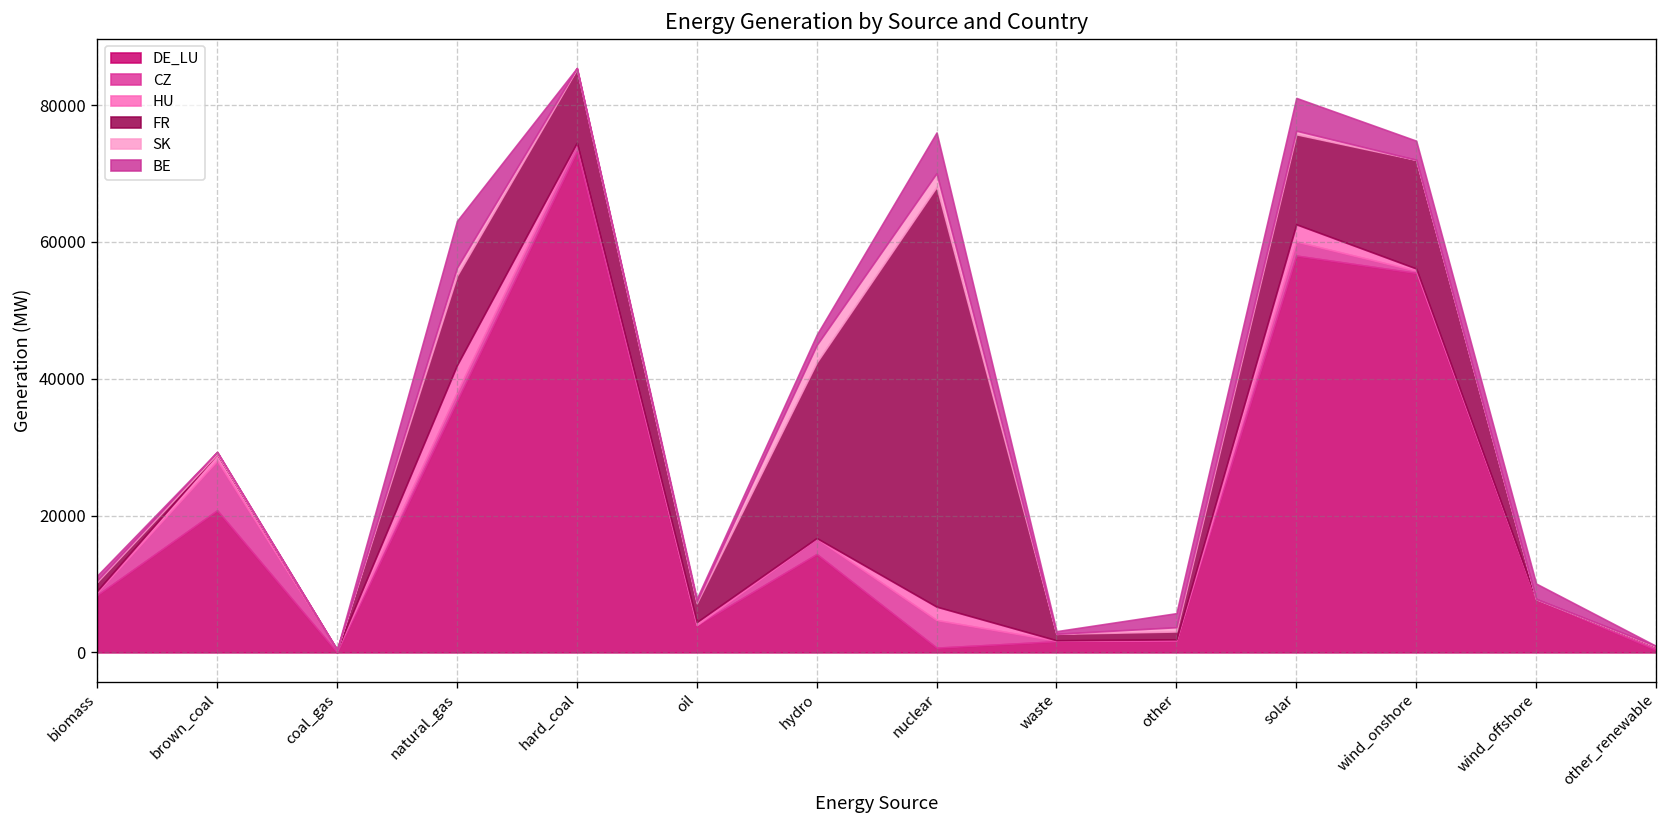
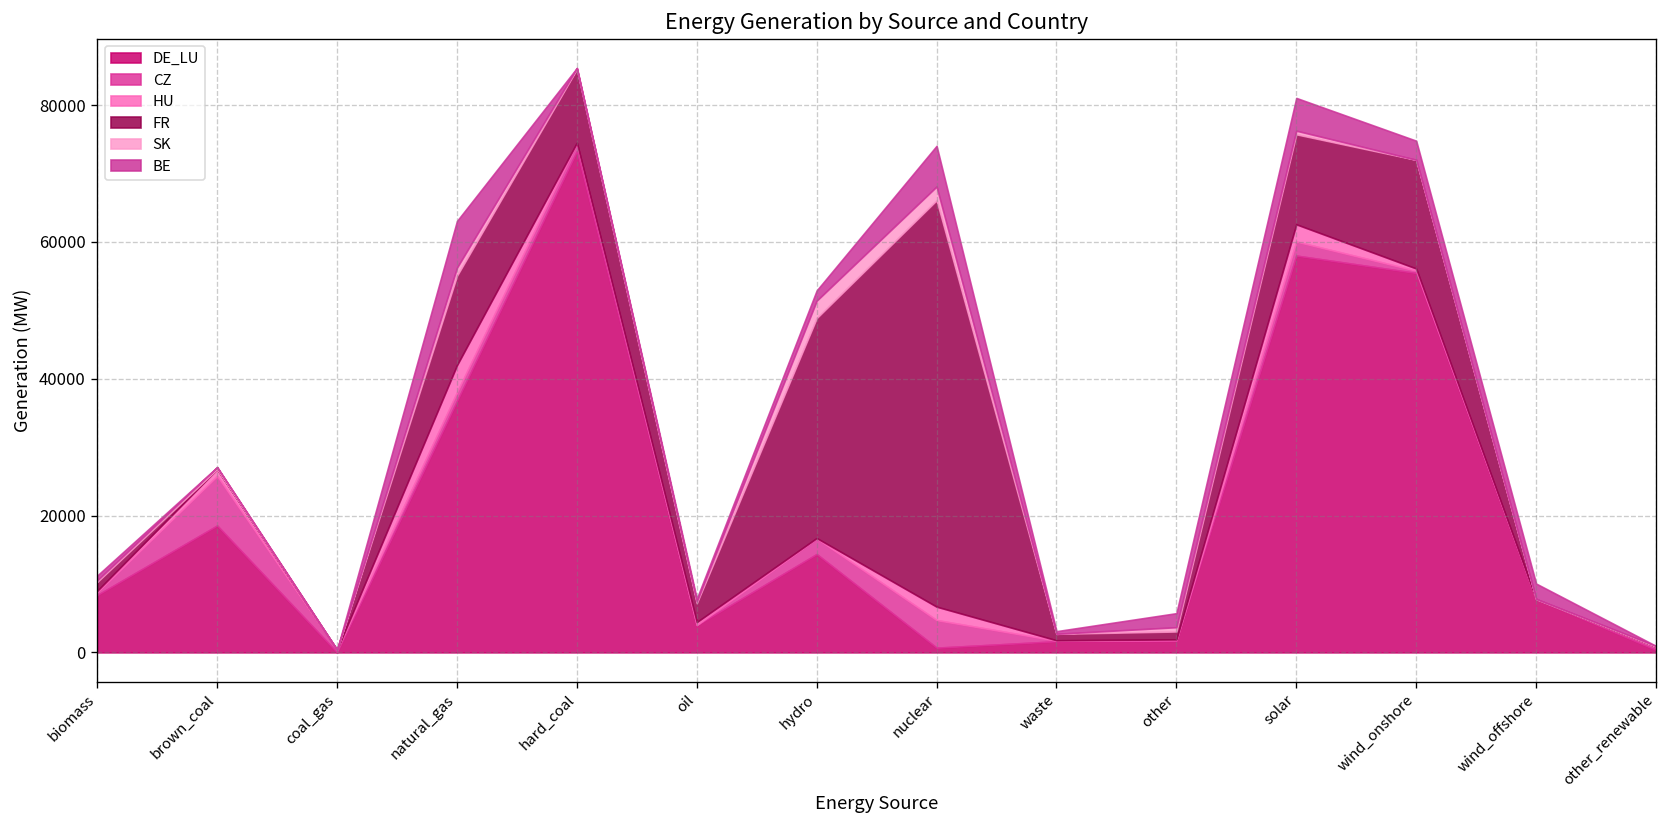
DE_LU, brown_coal: 21000 -> 19000
FR, hydro: 26000 -> 32000
FR, nuclear: 61000 -> 59000
